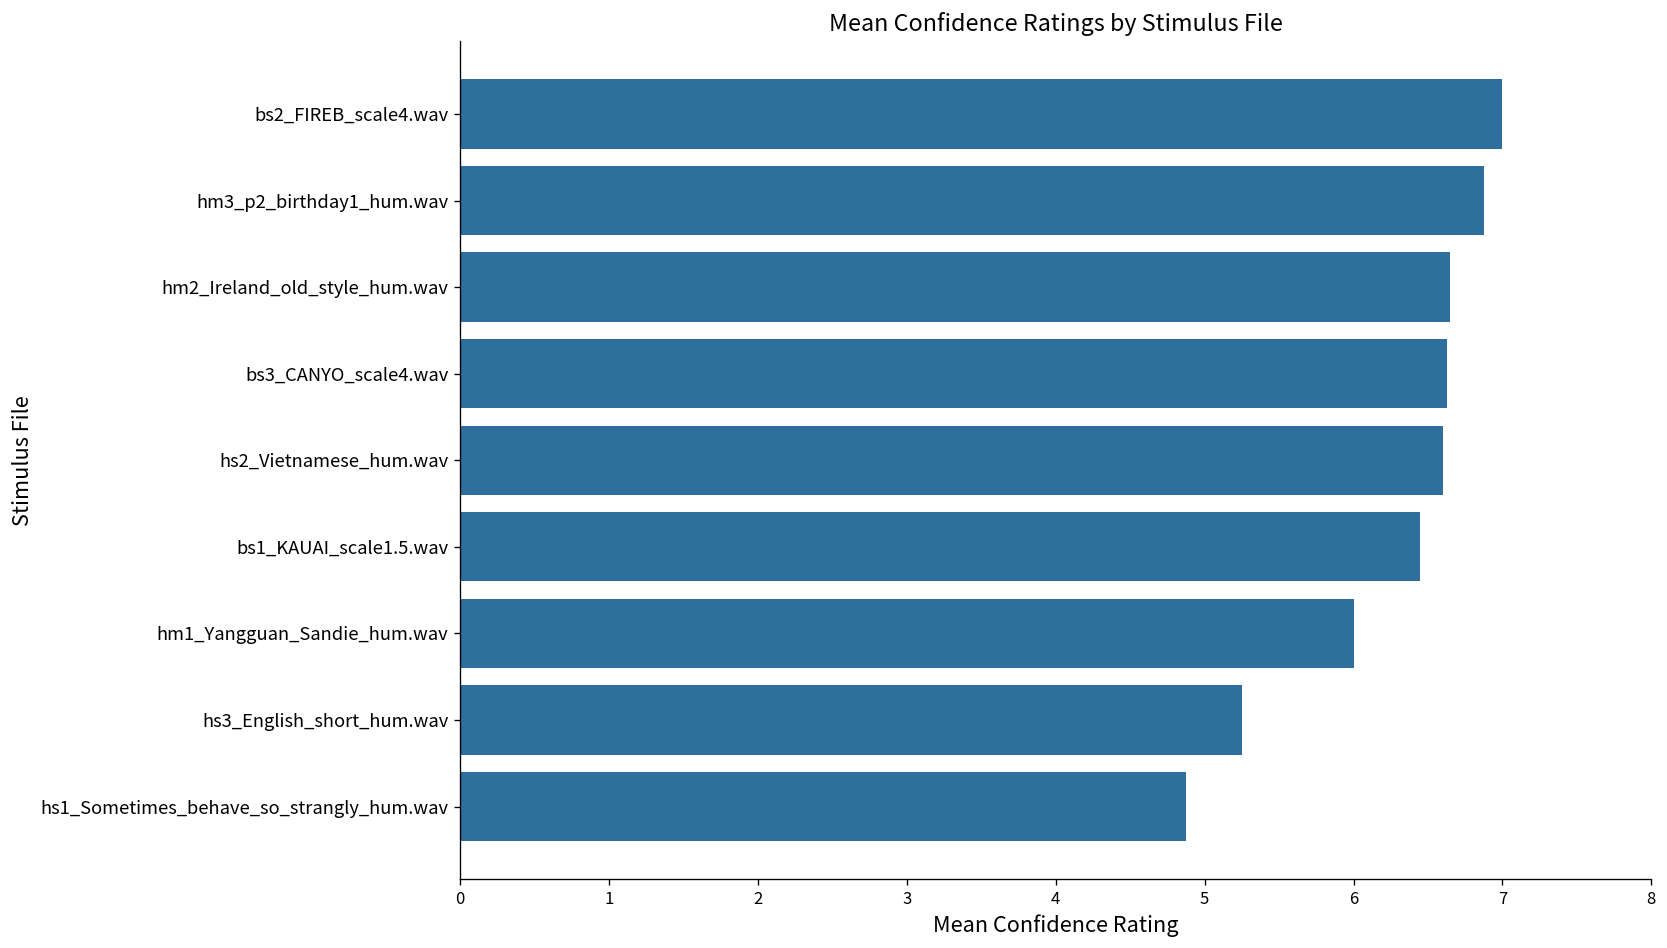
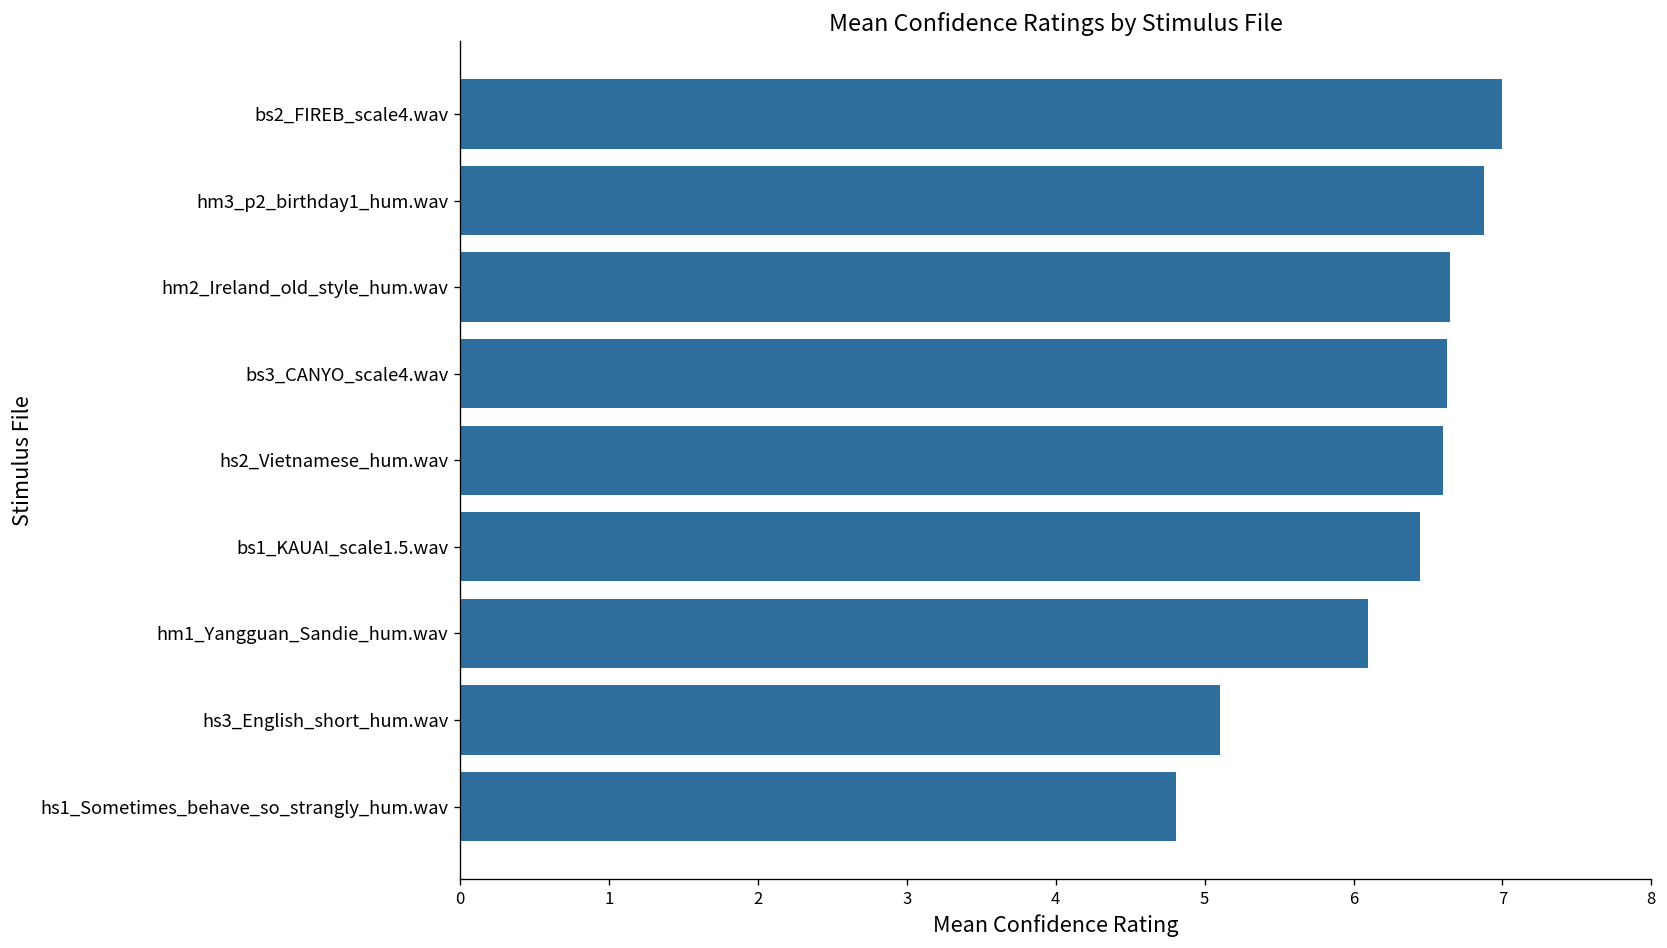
hm1_Yangguan_Sandie_hum.wav: 6.0 -> 6.1
hs3_English_short_hum.wav: 5.25 -> 5.10
hs1_Sometimes_behave_so_strangly_hum.wav: 4.88 -> 4.81
